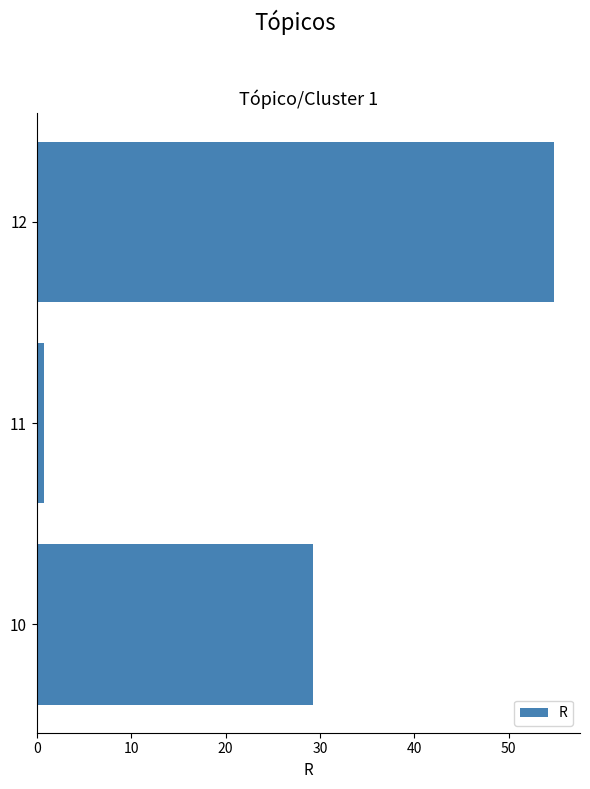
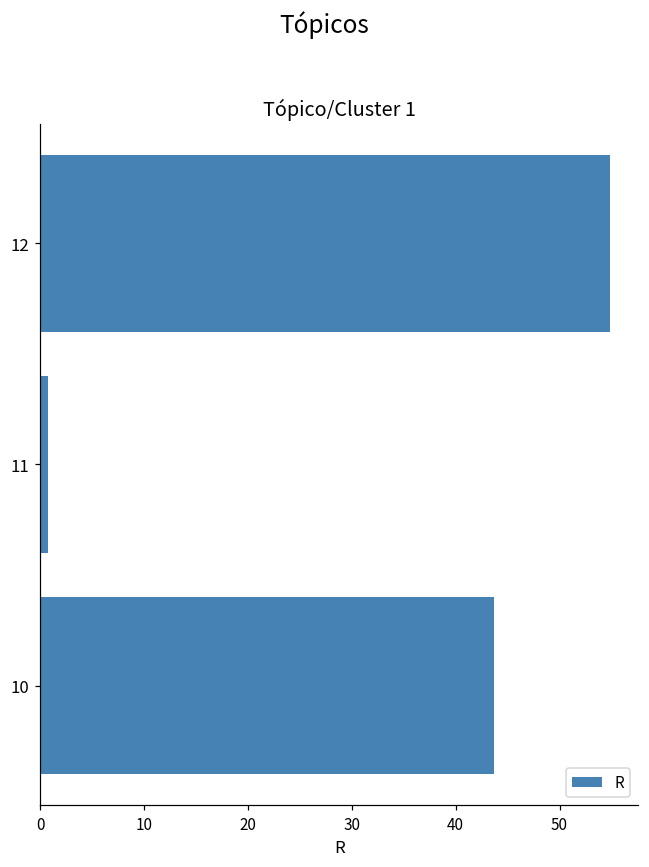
10: 29 -> 44
